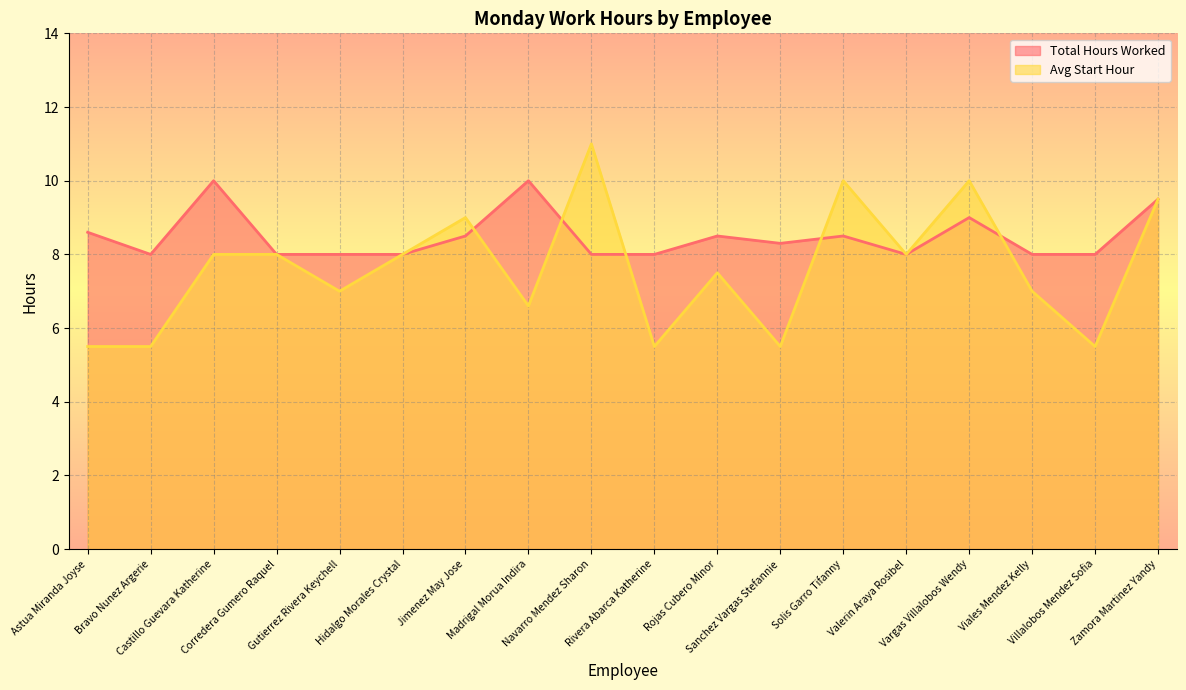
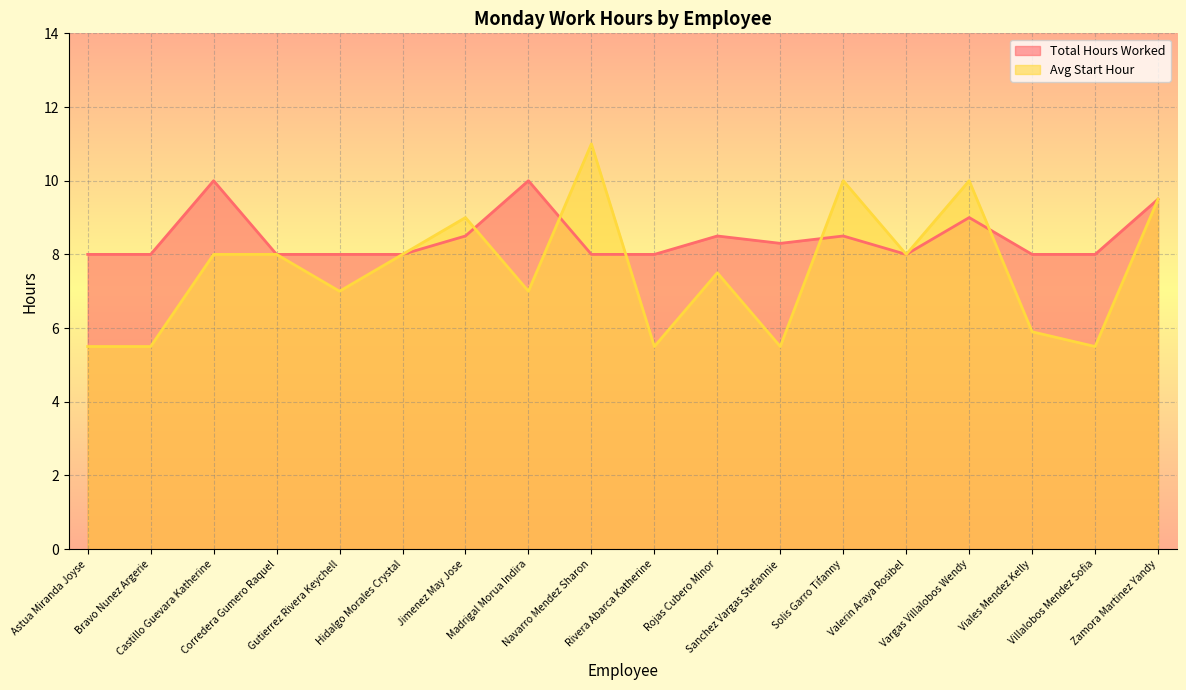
Total Hours Worked, Astua Miranda Joyse: 8.6 -> 8.0
Avg Start Hour, Madrigal Morua Indira: 6.6 -> 7.0
Avg Start Hour, Viales Mendez Kelly: 7.0 -> 5.9
